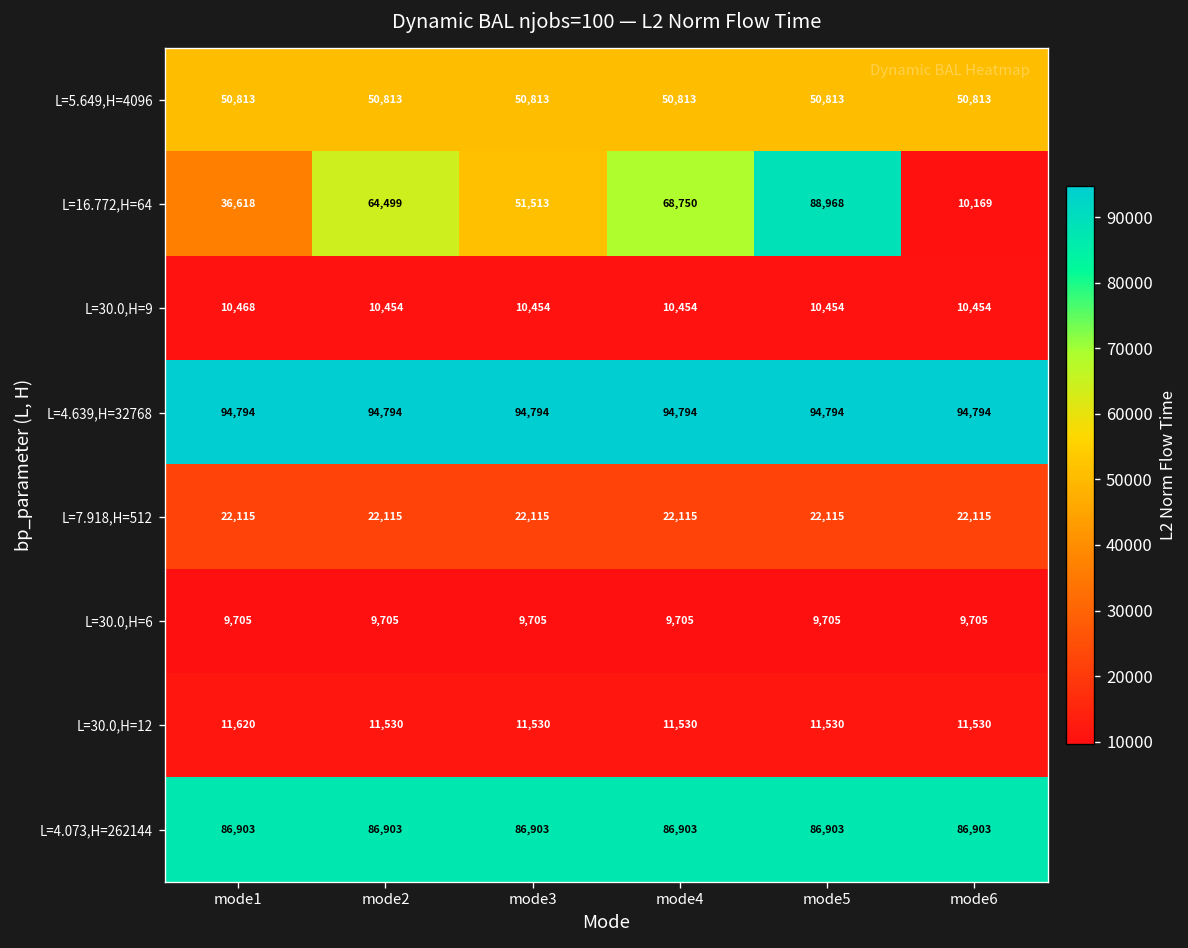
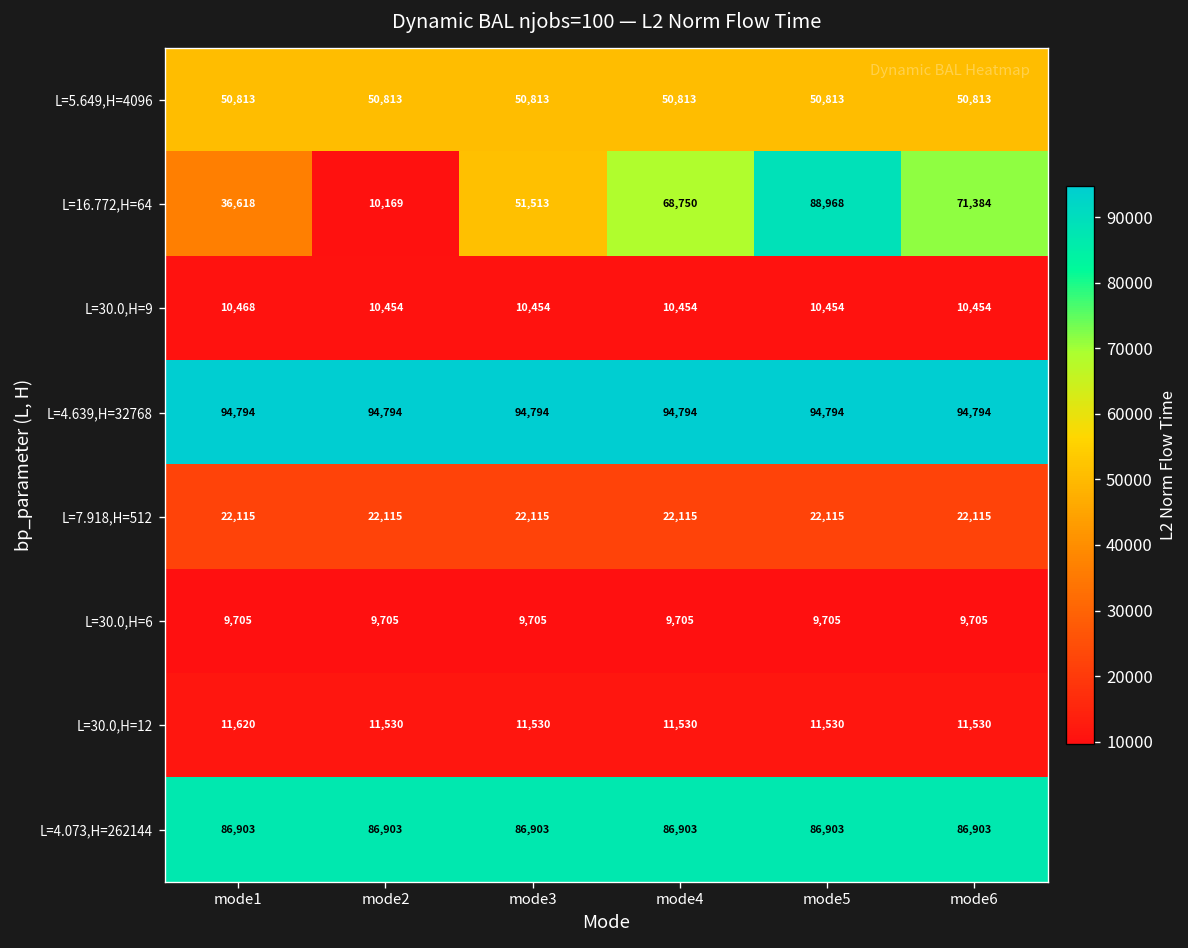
L=16.772,H=64, mode2: 64,499 -> 10,169
L=16.772,H=64, mode6: 10,169 -> 71,384
